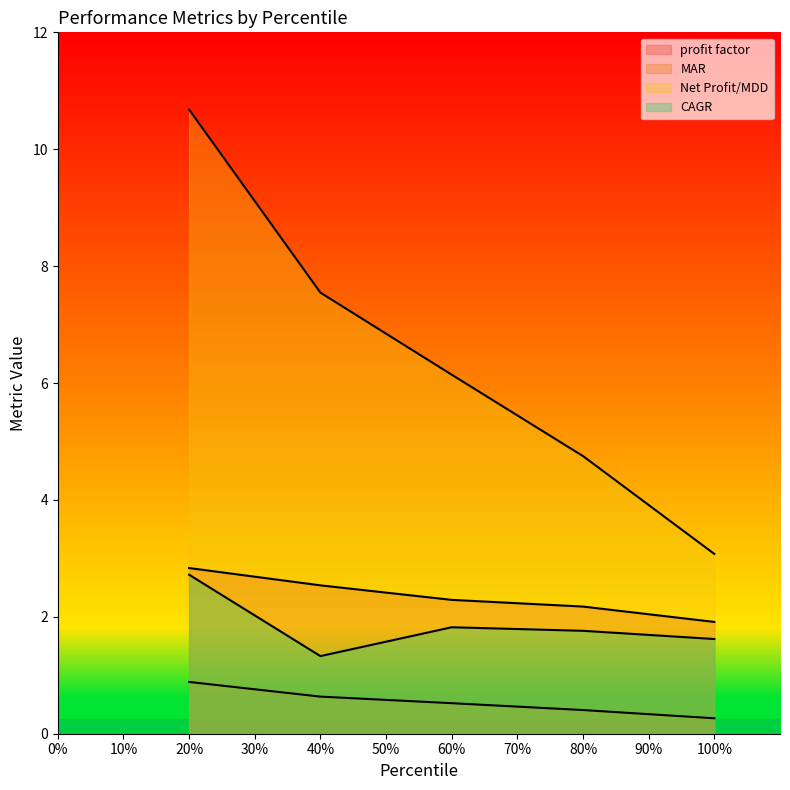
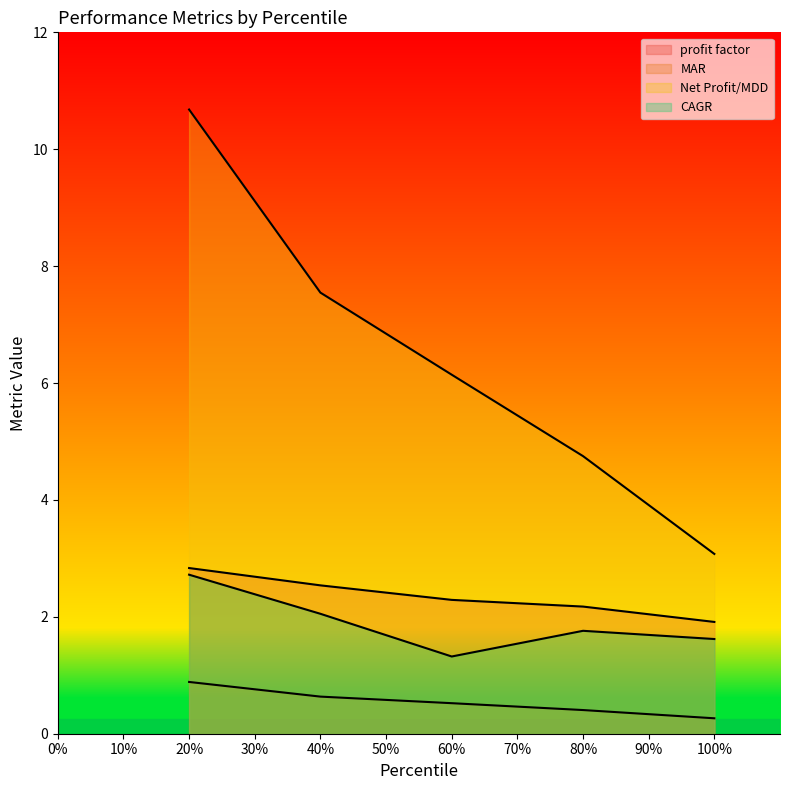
CAGR, 40%: 1.3 -> 2.1
CAGR, 60%: 1.8 -> 1.3
